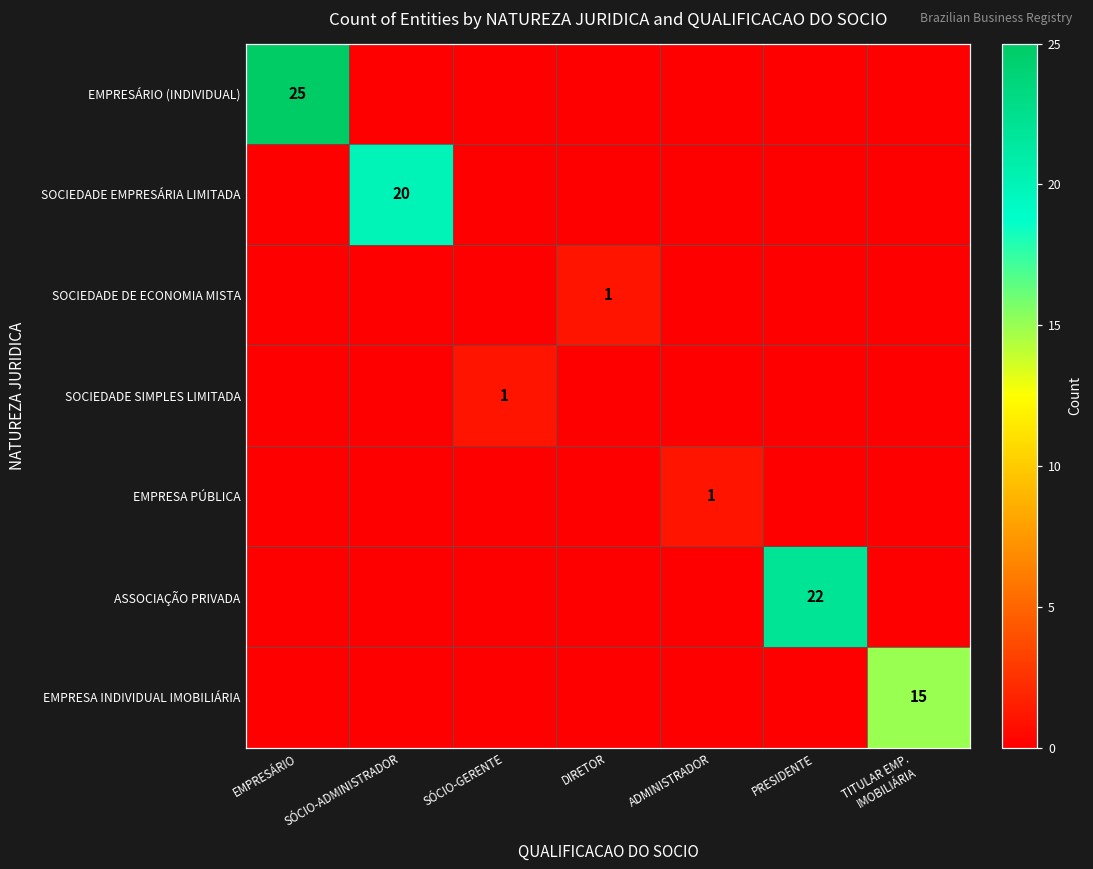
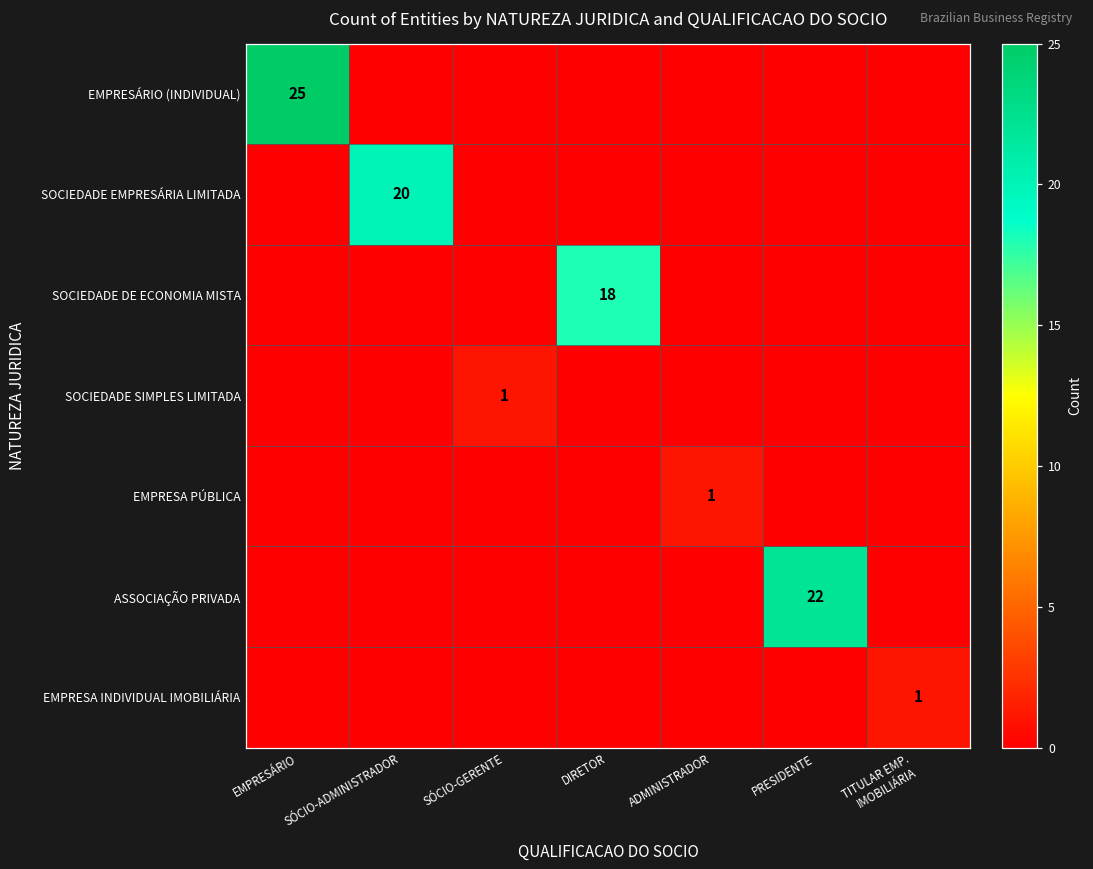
SOCIEDADE DE ECONOMIA MISTA, DIRETOR: 1 -> 18
EMPRESA INDIVIDUAL IMOBILIÁRIA, TITULAR EMP. IMOBILIÁRIA: 15 -> 1
